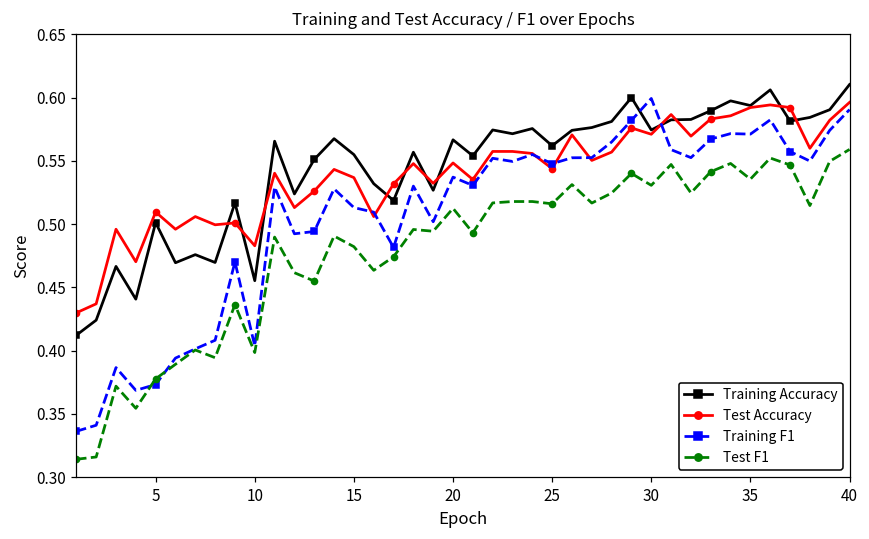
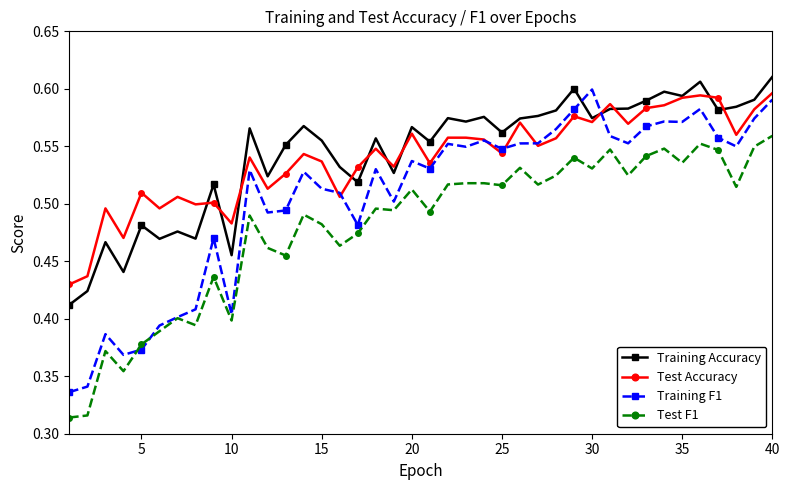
Training Accuracy, 5: 0.501 -> 0.481
Test Accuracy, 20: 0.548 -> 0.561
